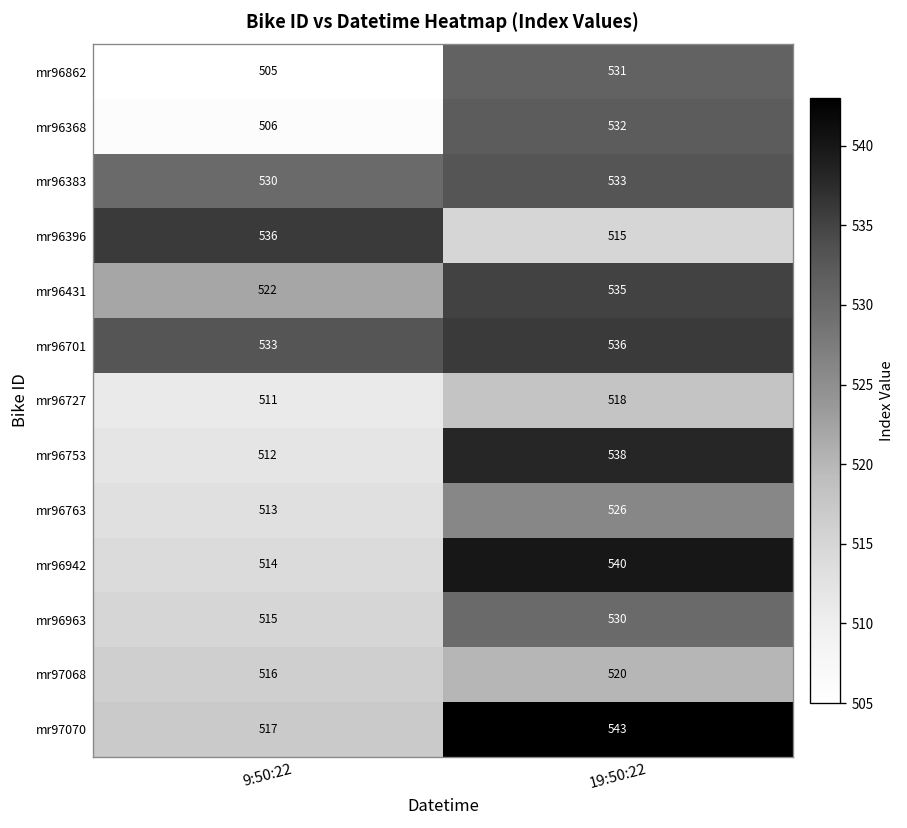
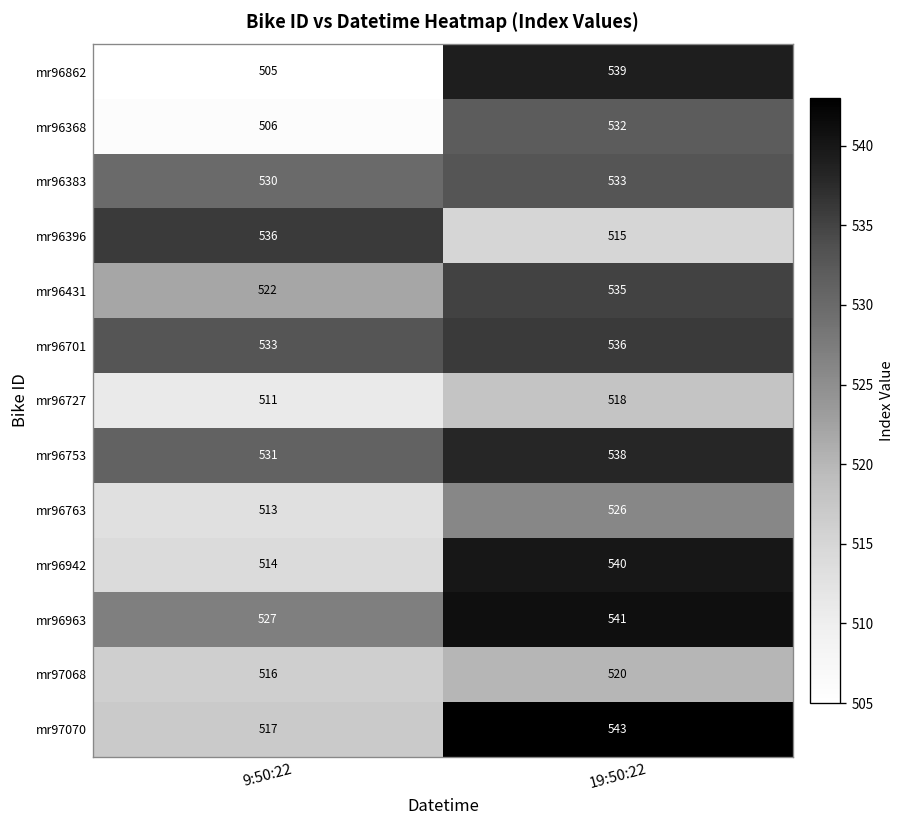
mr96862, 19:50:22: 531 -> 539
mr96753, 9:50:22: 512 -> 531
mr96963, 9:50:22: 515 -> 527
mr96963, 19:50:22: 530 -> 541
